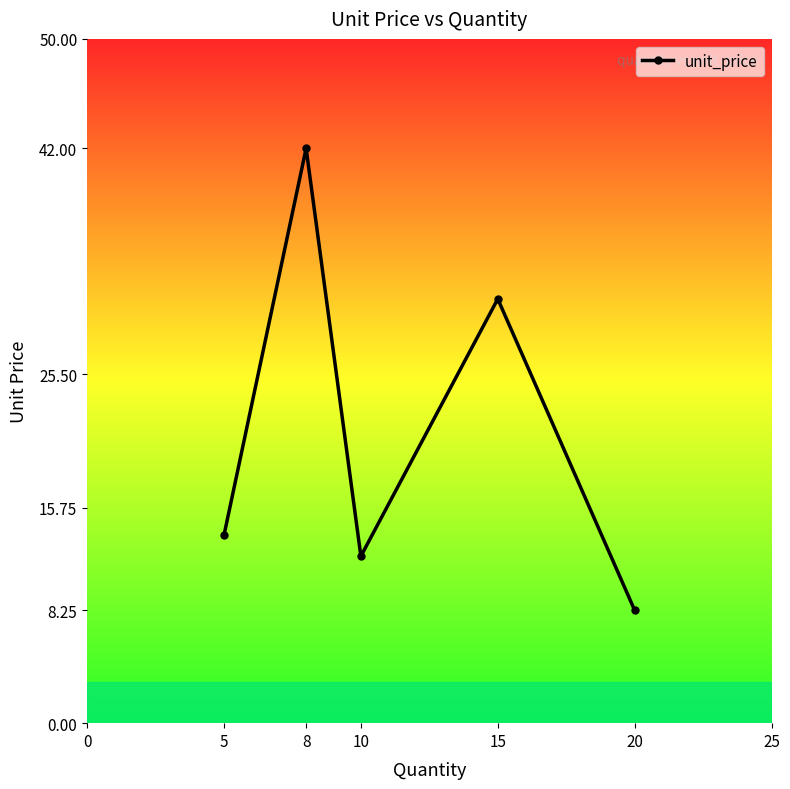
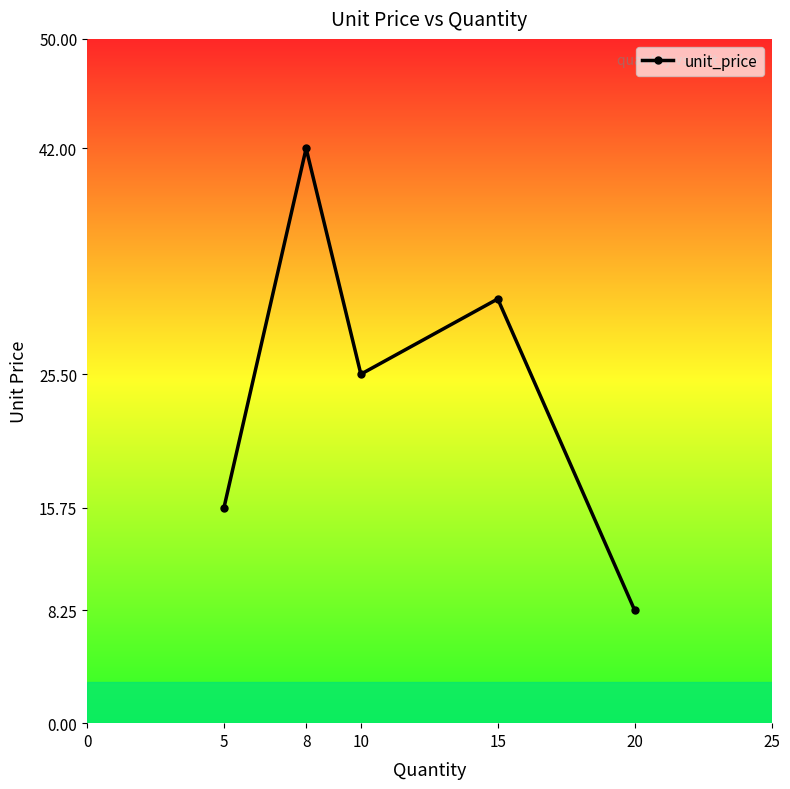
5: 13.7 -> 15.8
10: 12.2 -> 25.5
